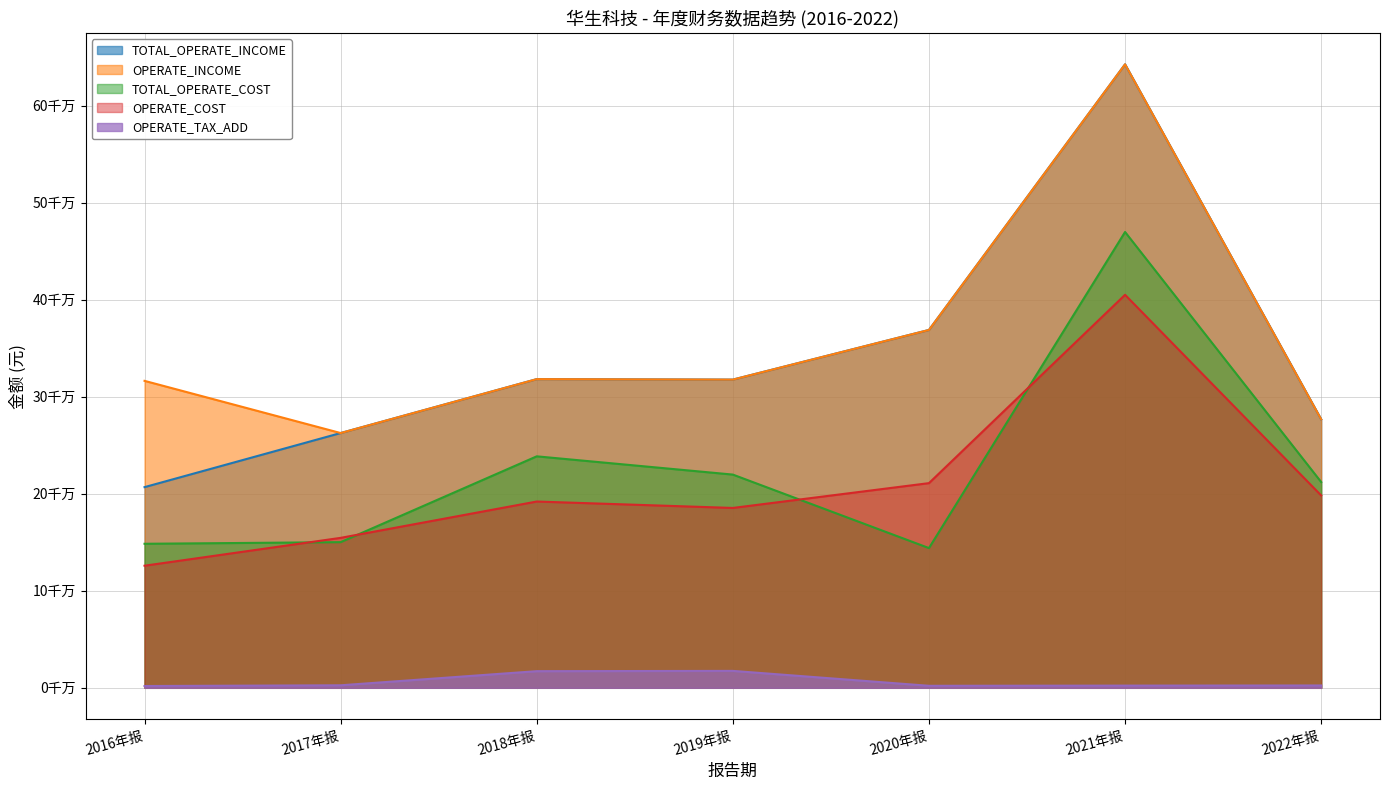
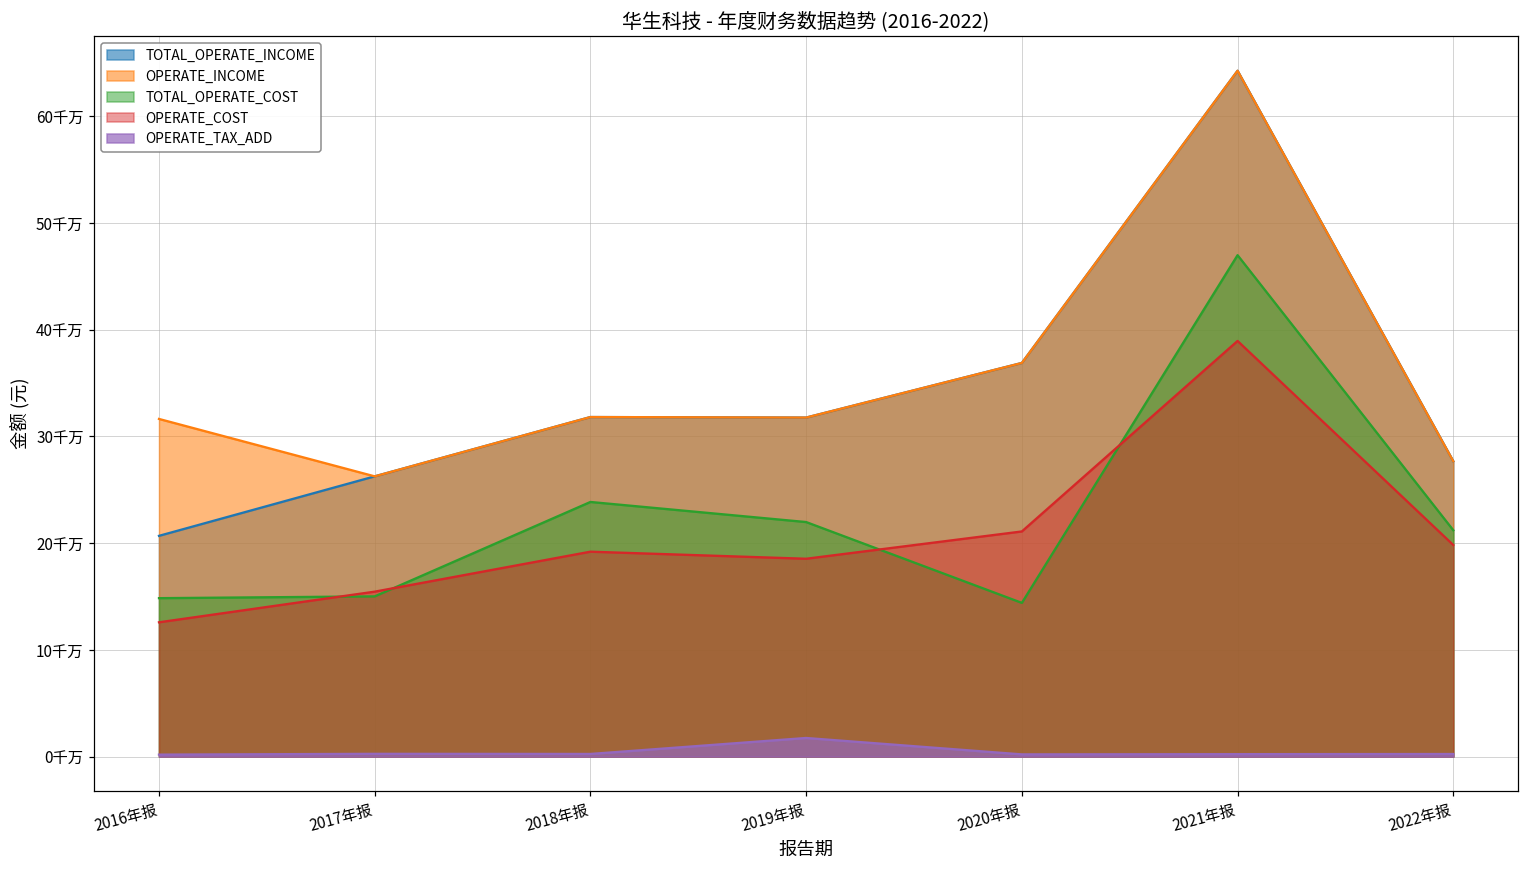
OPERATE_TAX_ADD, 2018年报: 2千万 -> 0千万
OPERATE_COST, 2021年报: 41千万 -> 39千万
